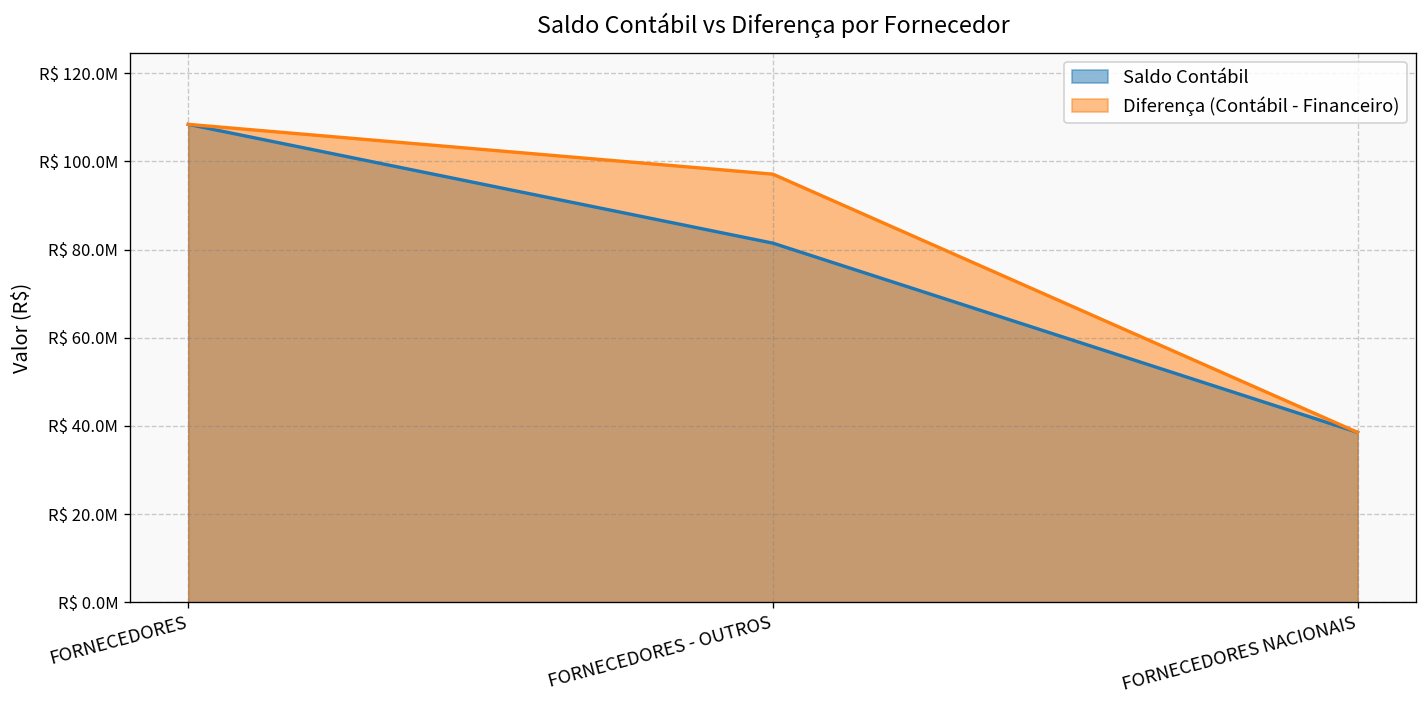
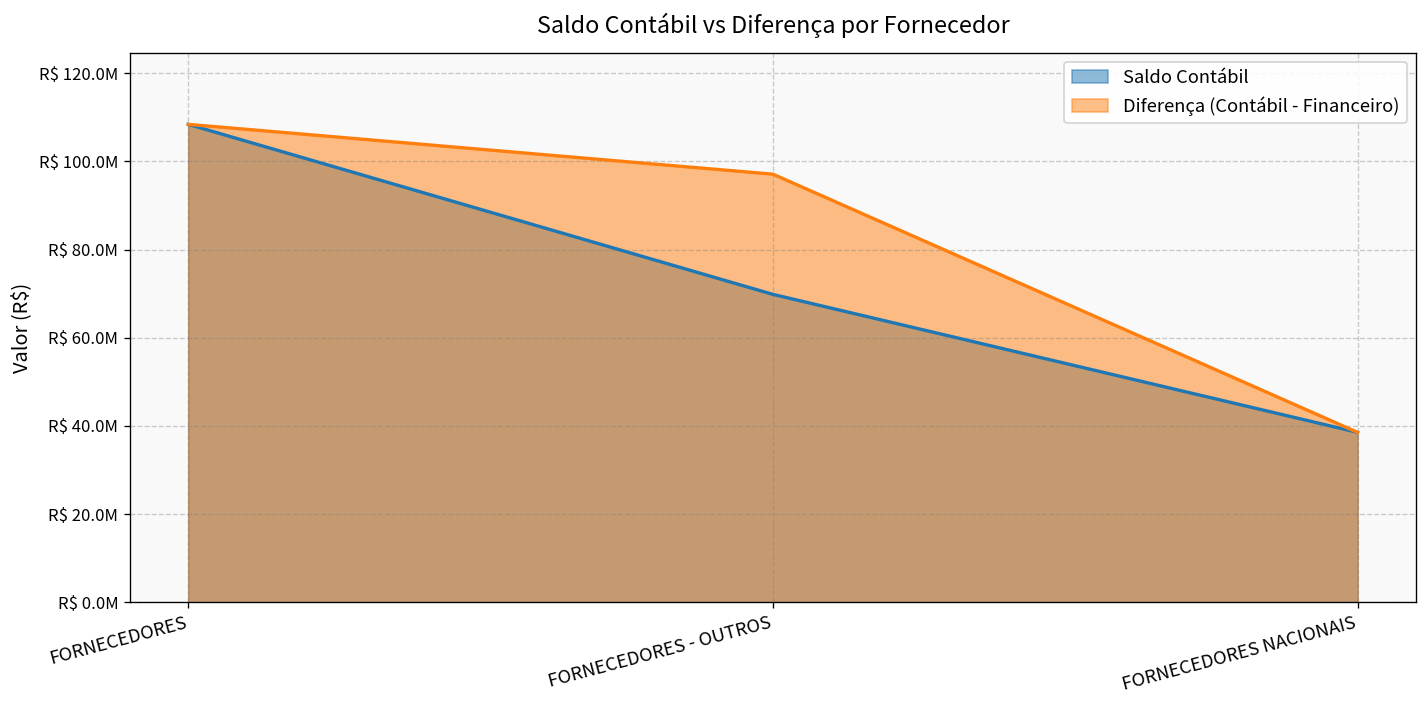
Saldo Contábil, FORNECEDORES - OUTROS: R$ 81000000 -> R$ 70000000
